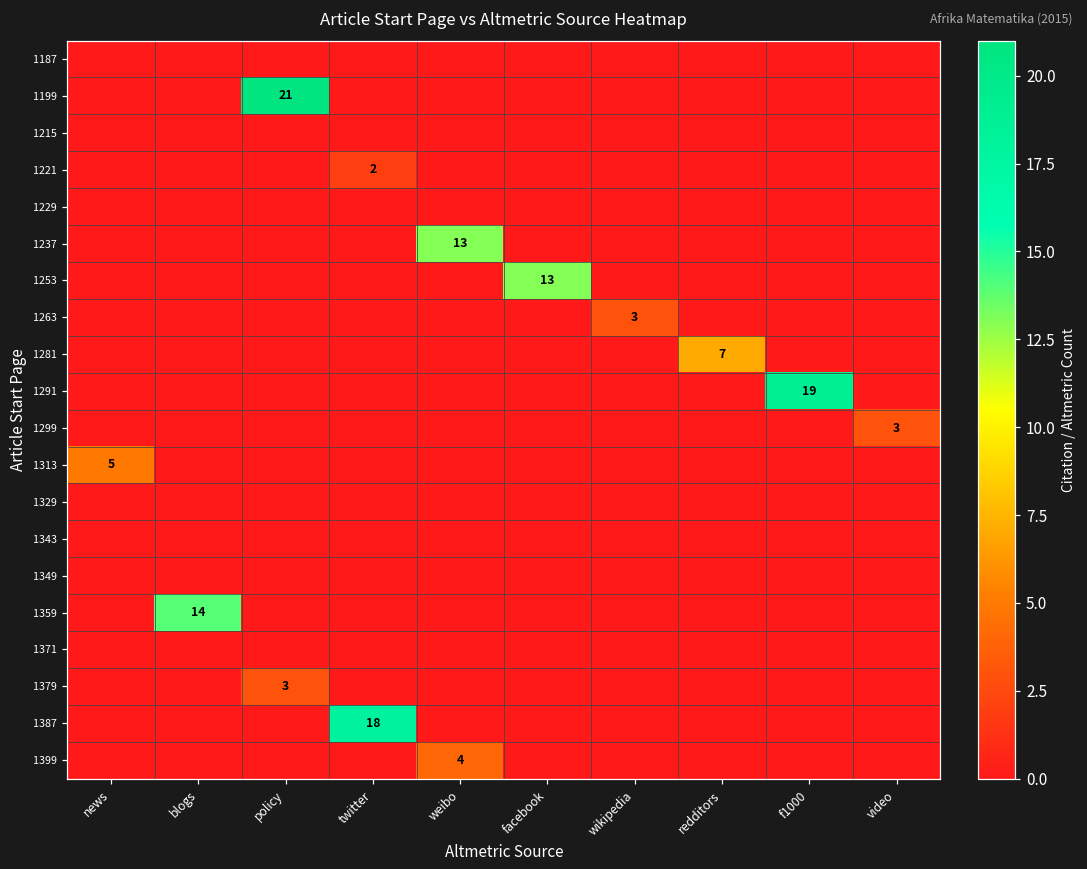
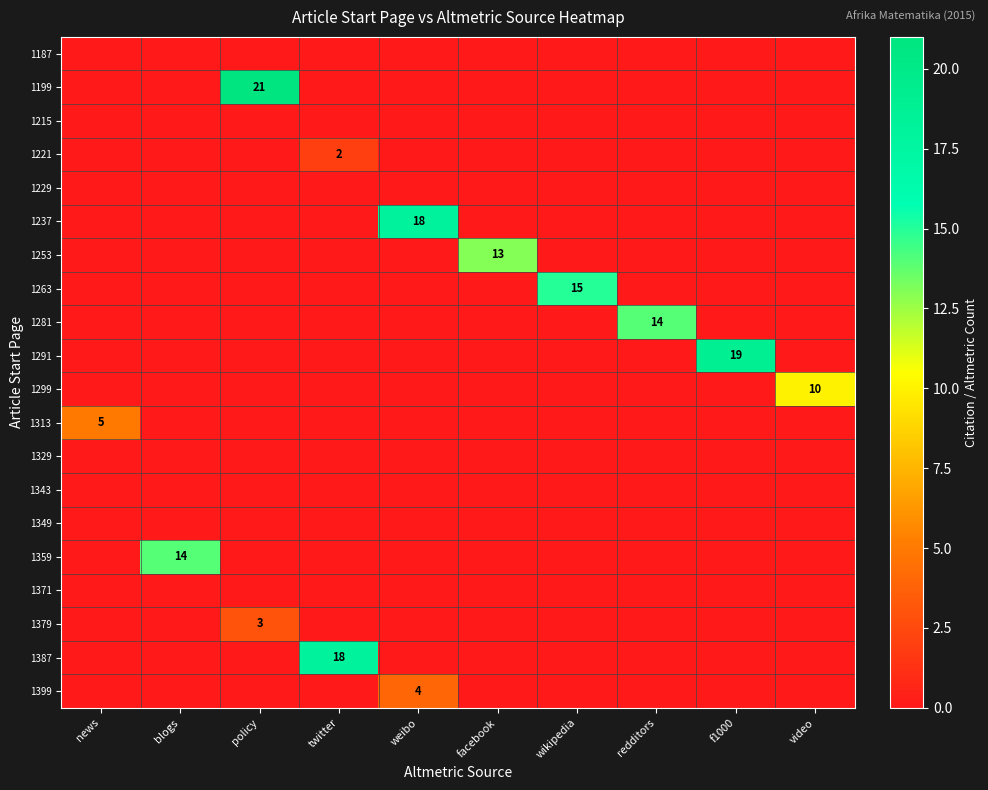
1237, weibo: 13 -> 18
1263, wikipedia: 3 -> 15
1281, redditors: 7 -> 14
1299, video: 3 -> 10
